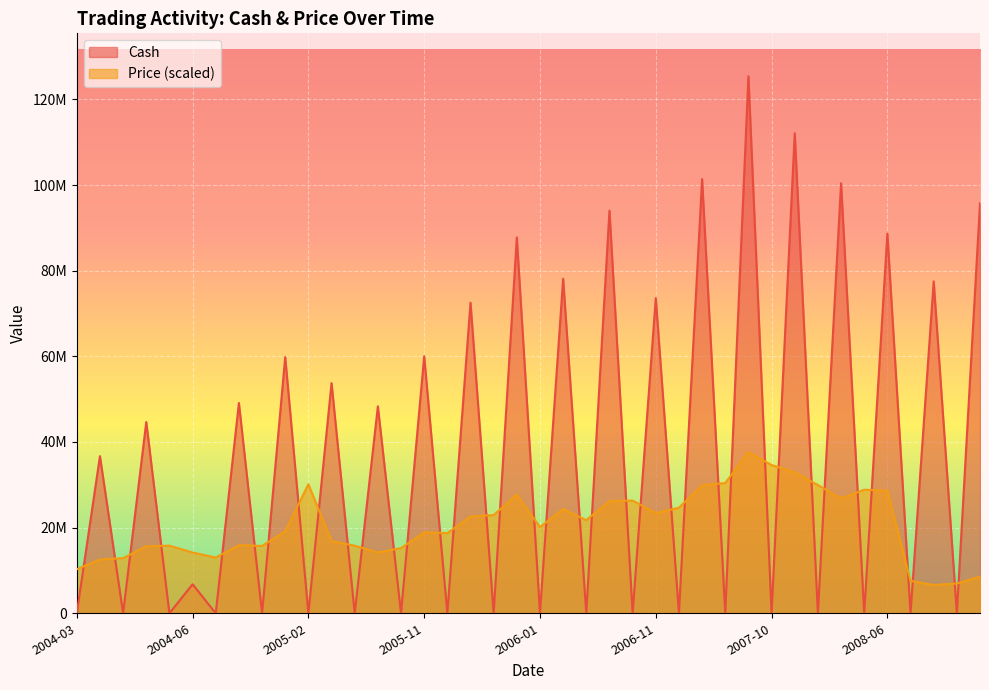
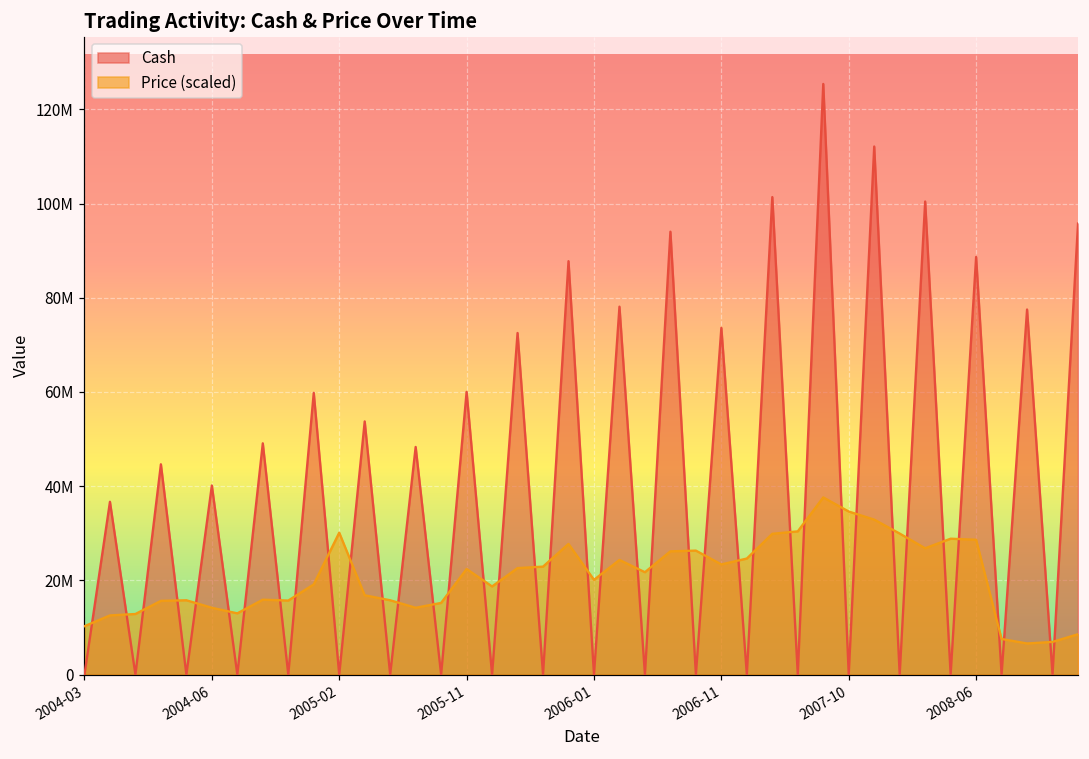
Cash, 2004-06: 7000000 -> 40000000
Price (scaled), 2005-11: 19000000 -> 22000000
